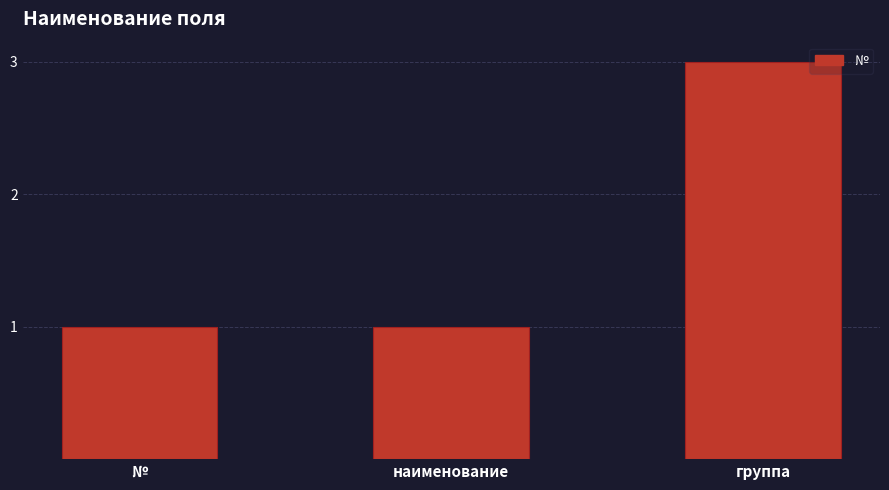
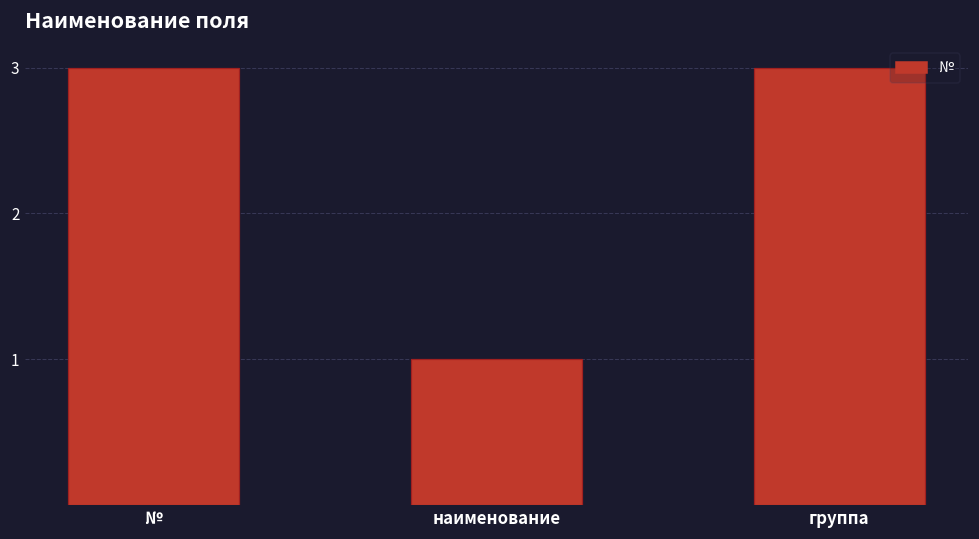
№: 1 -> 3
